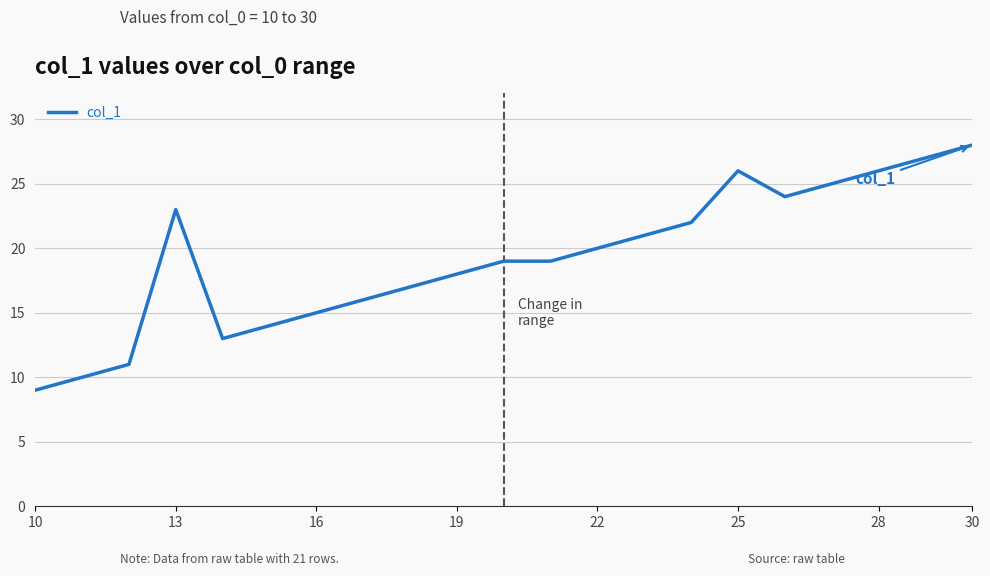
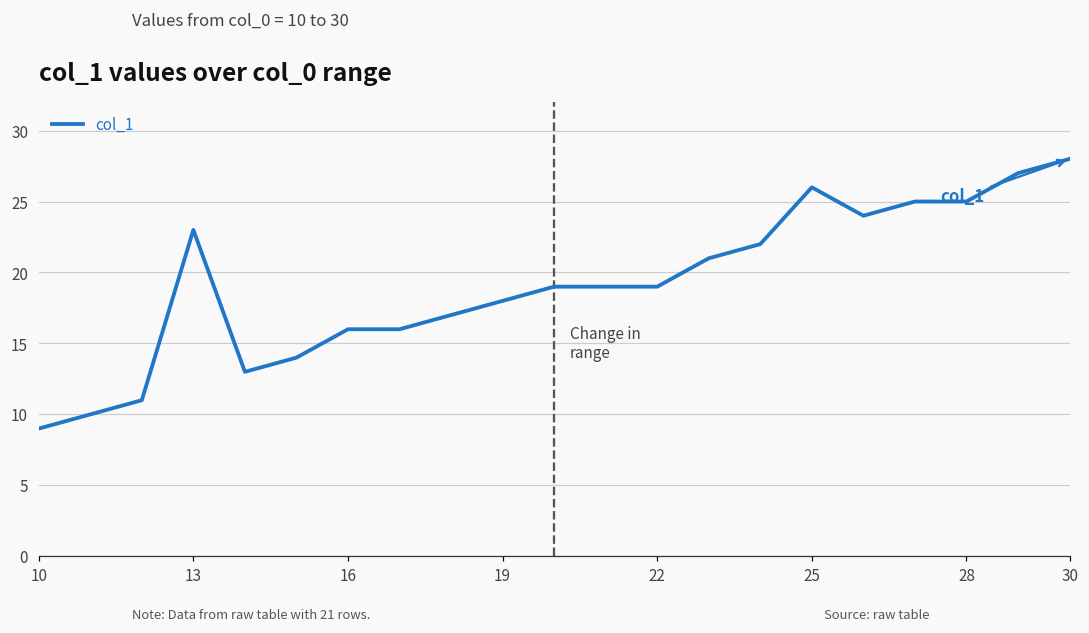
16: 15 -> 16
22: 20 -> 19
28: 26 -> 25
